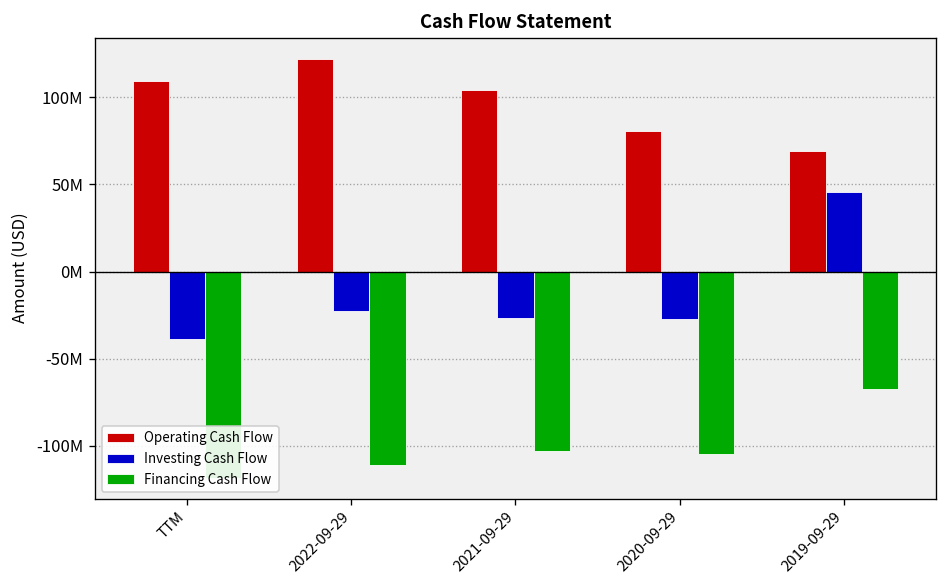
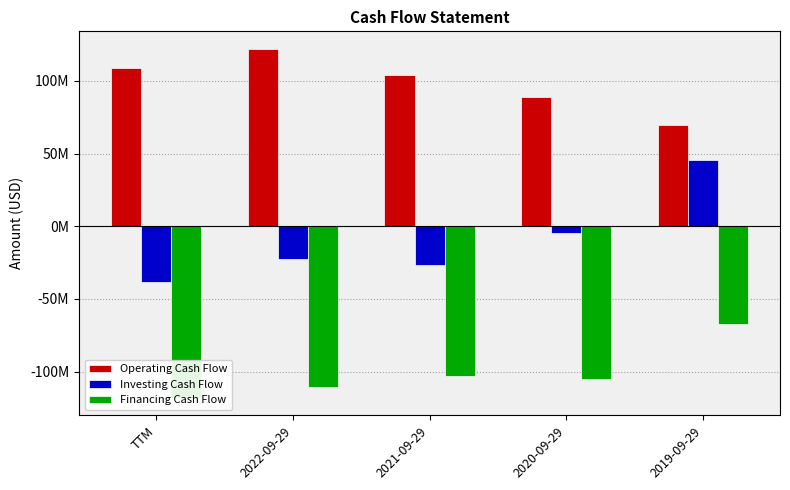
Operating Cash Flow, 2020-09-29: 81000000 -> 89000000
Investing Cash Flow, 2020-09-29: -27000000 -> -4000000
